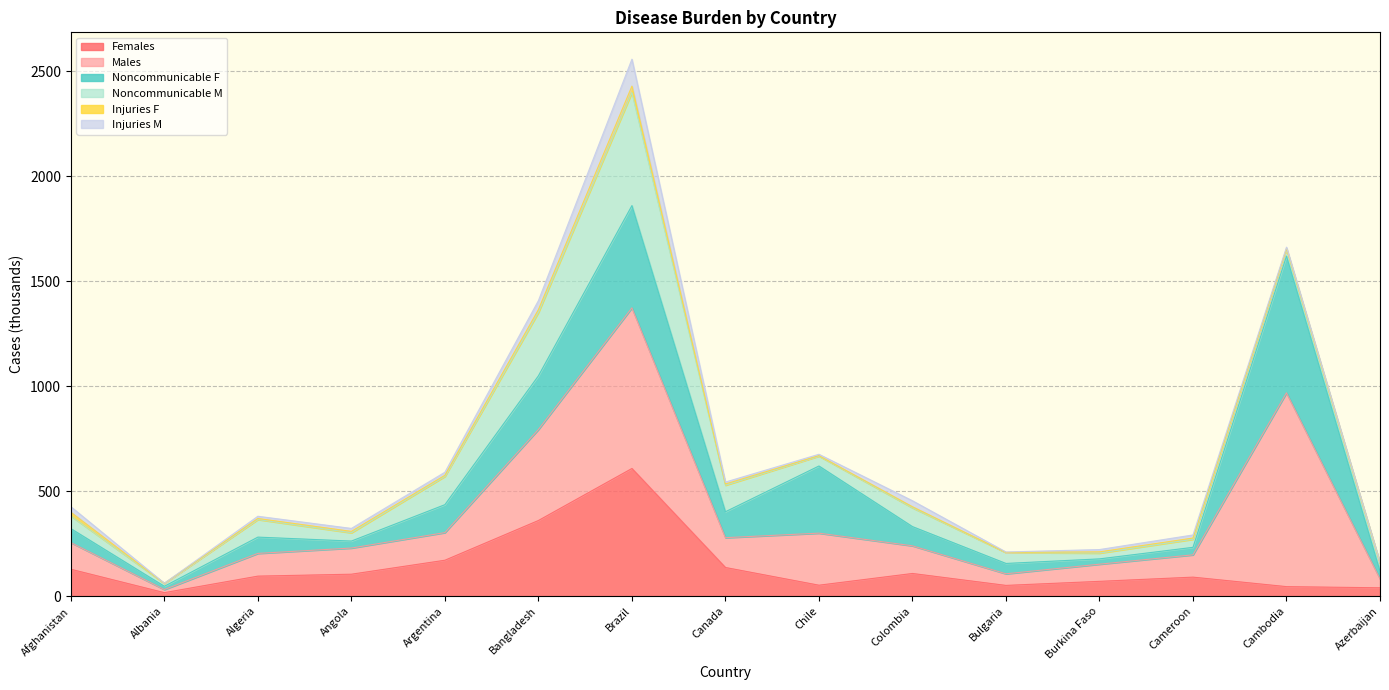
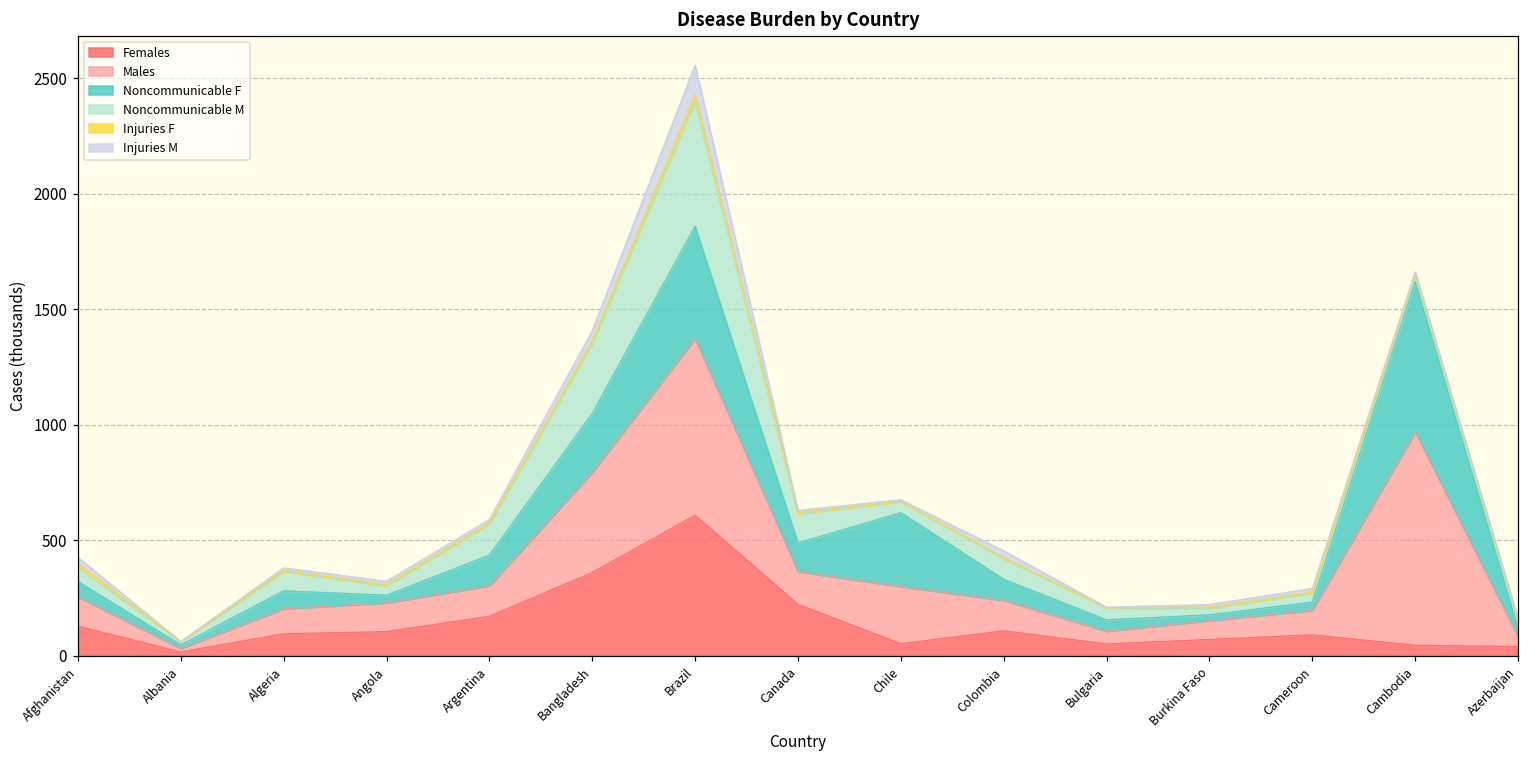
Females, Canada: 140 -> 220
